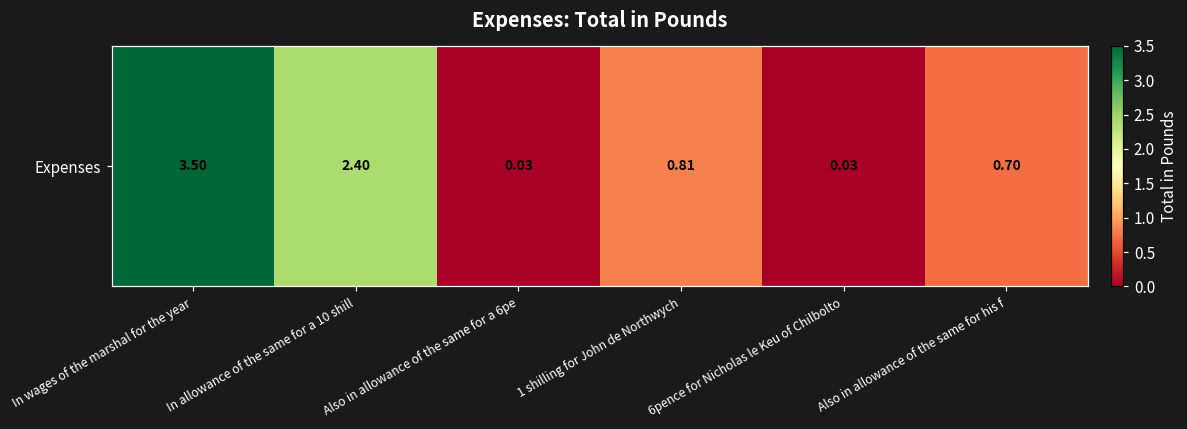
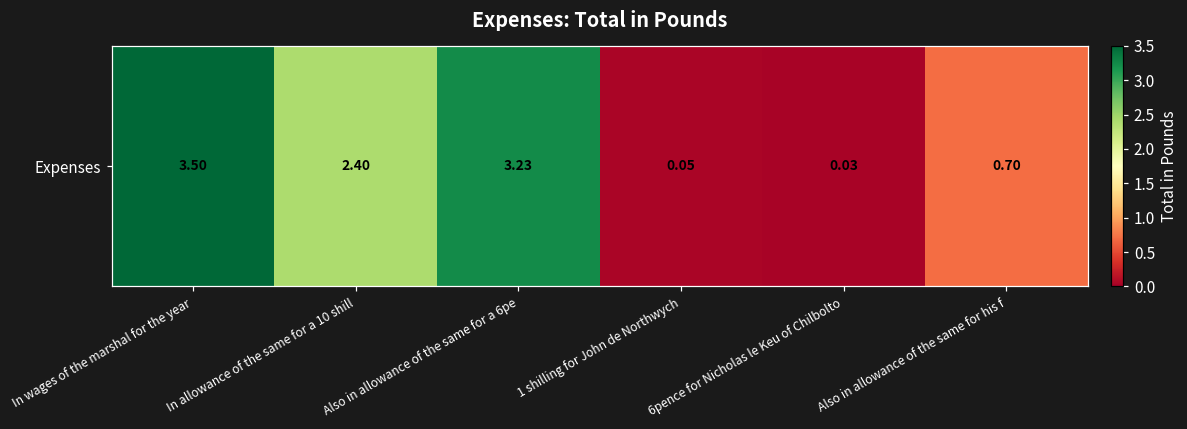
Expenses, Also in allowance of the same for a 6pe: 0.03 -> 3.23
Expenses, 1 shilling for John de Northwych: 0.81 -> 0.05
